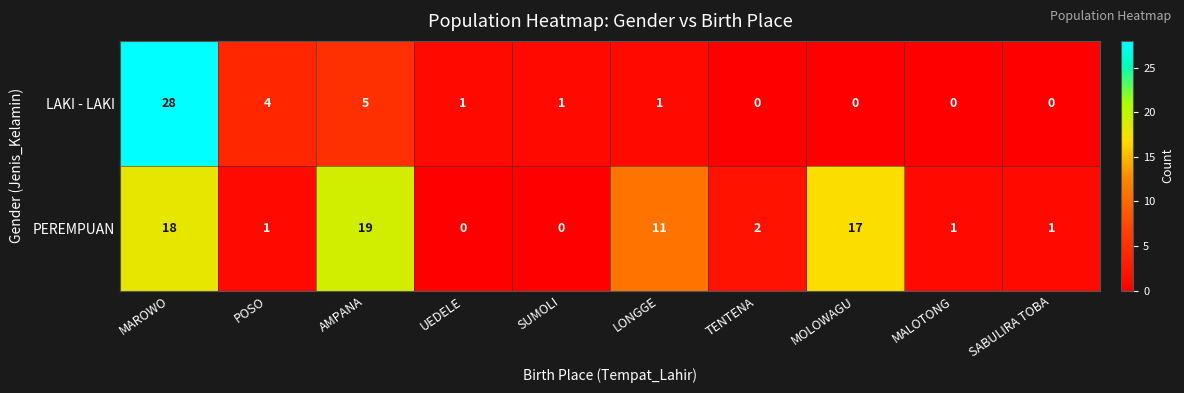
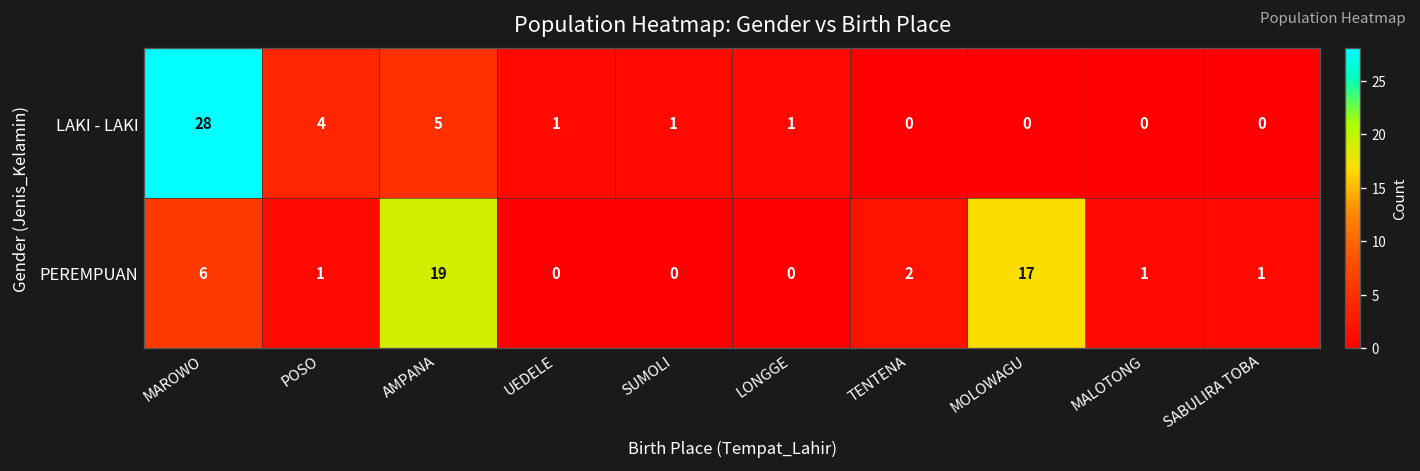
PEREMPUAN, MAROWO: 18 -> 6
PEREMPUAN, LONGGE: 11 -> 0
